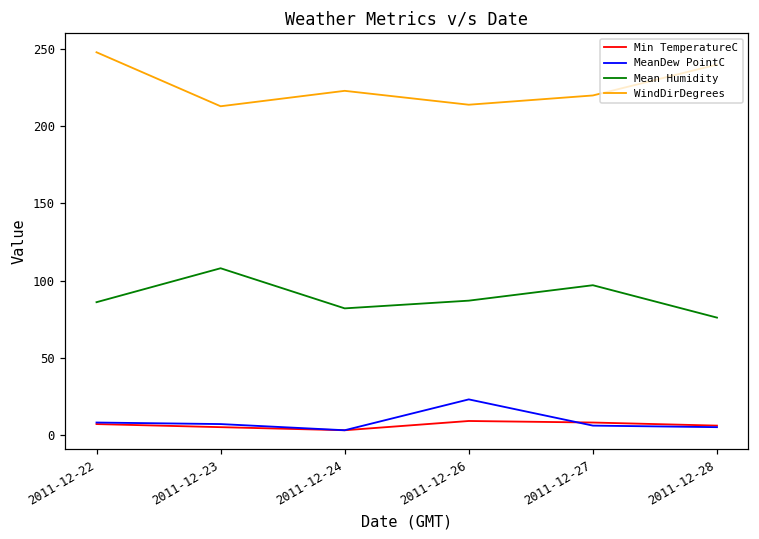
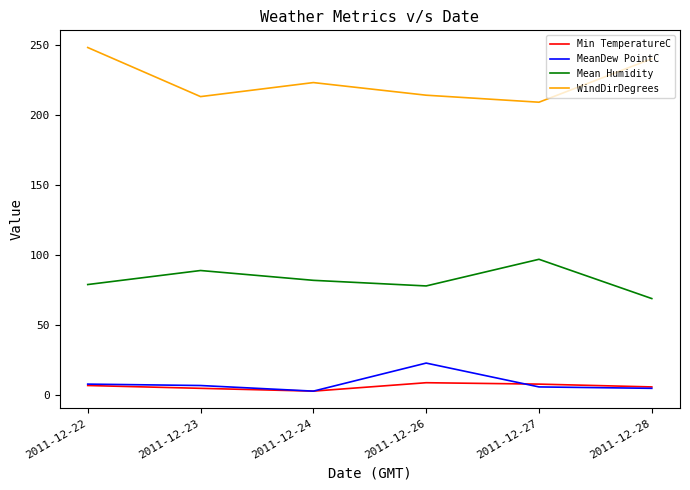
Mean Humidity, 2011-12-22: 86 -> 79
Mean Humidity, 2011-12-23: 108 -> 89
Mean Humidity, 2011-12-26: 87 -> 78
WindDirDegrees, 2011-12-27: 220 -> 209
Mean Humidity, 2011-12-28: 76 -> 69
